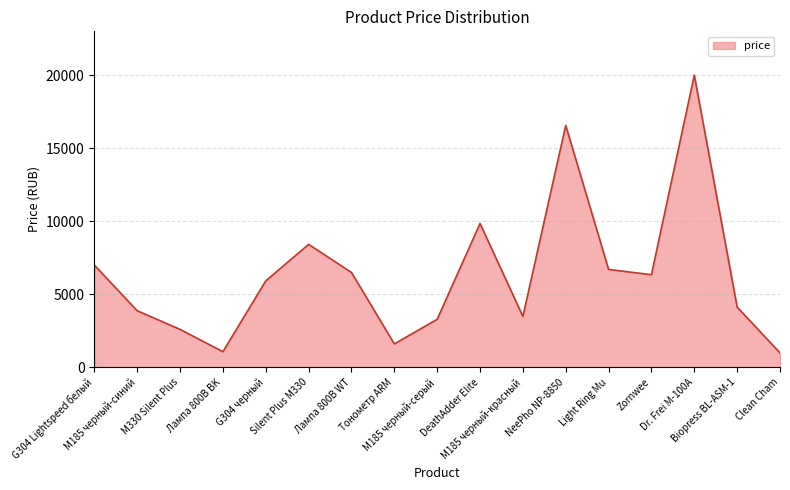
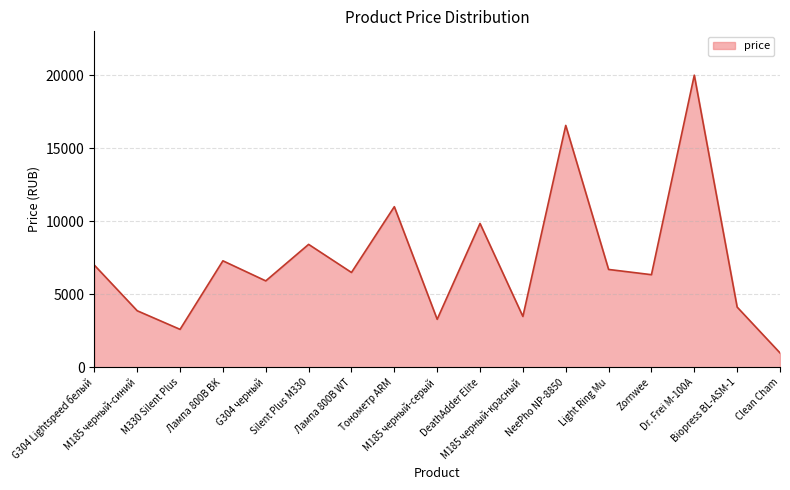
Лампа 800B BK: 1100 -> 7300
Тонометр ARM: 1600 -> 11000
